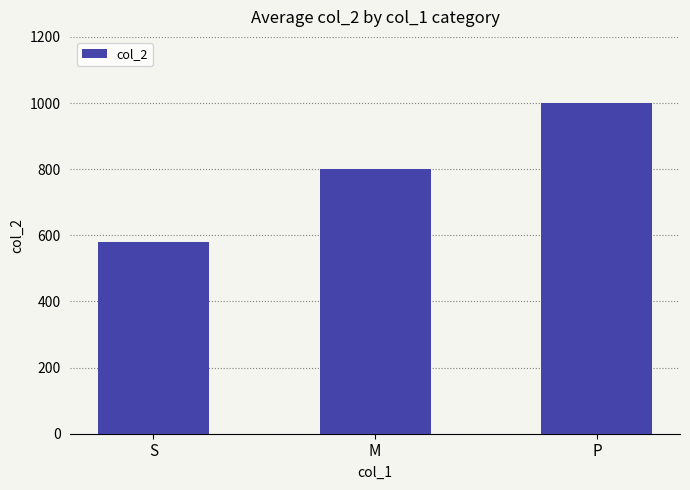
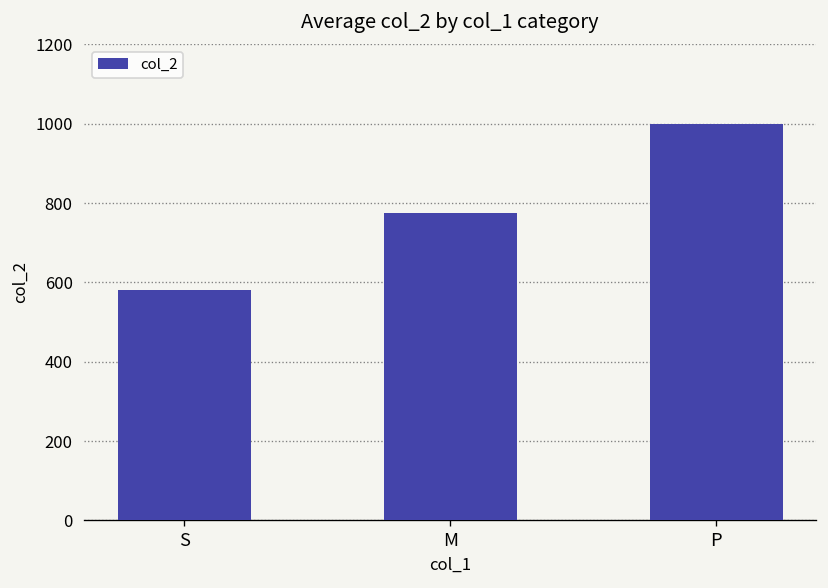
M: 800 -> 780
